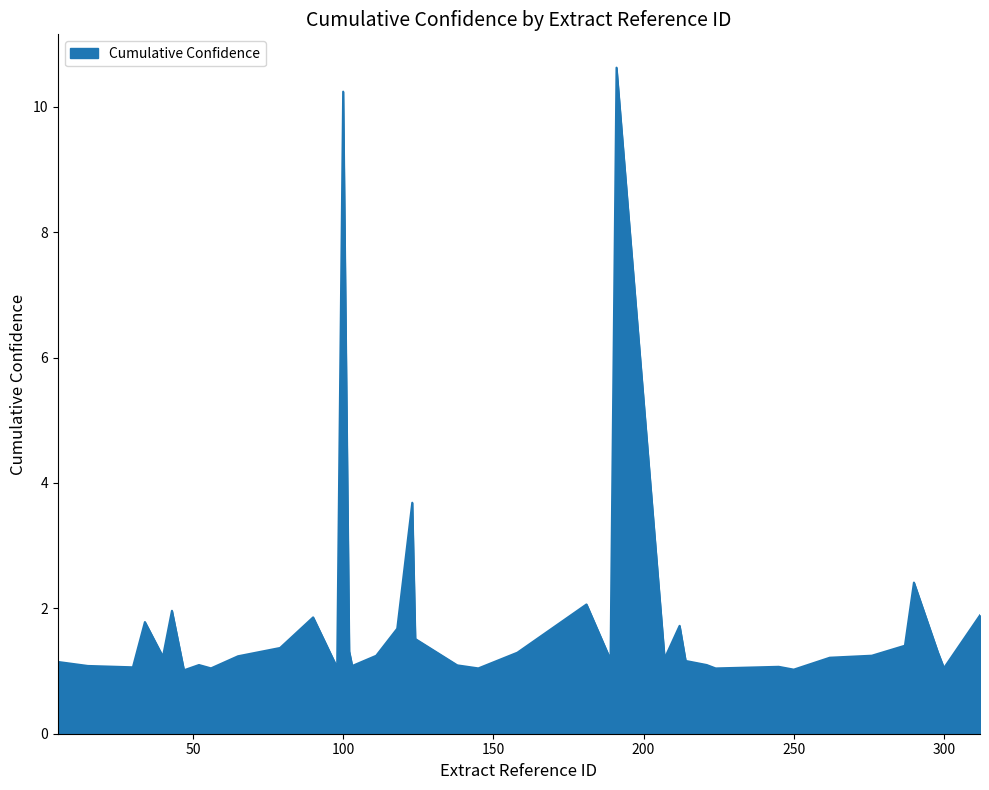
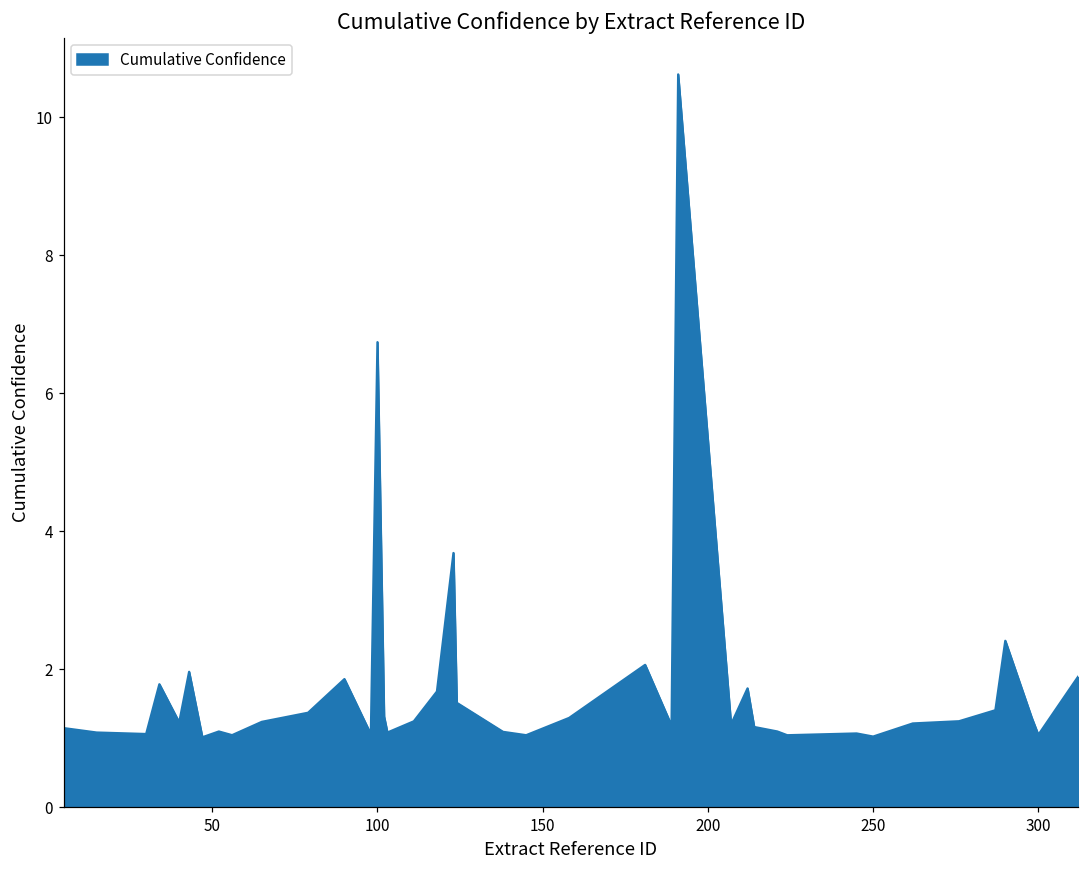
100: 10.2 -> 6.7
